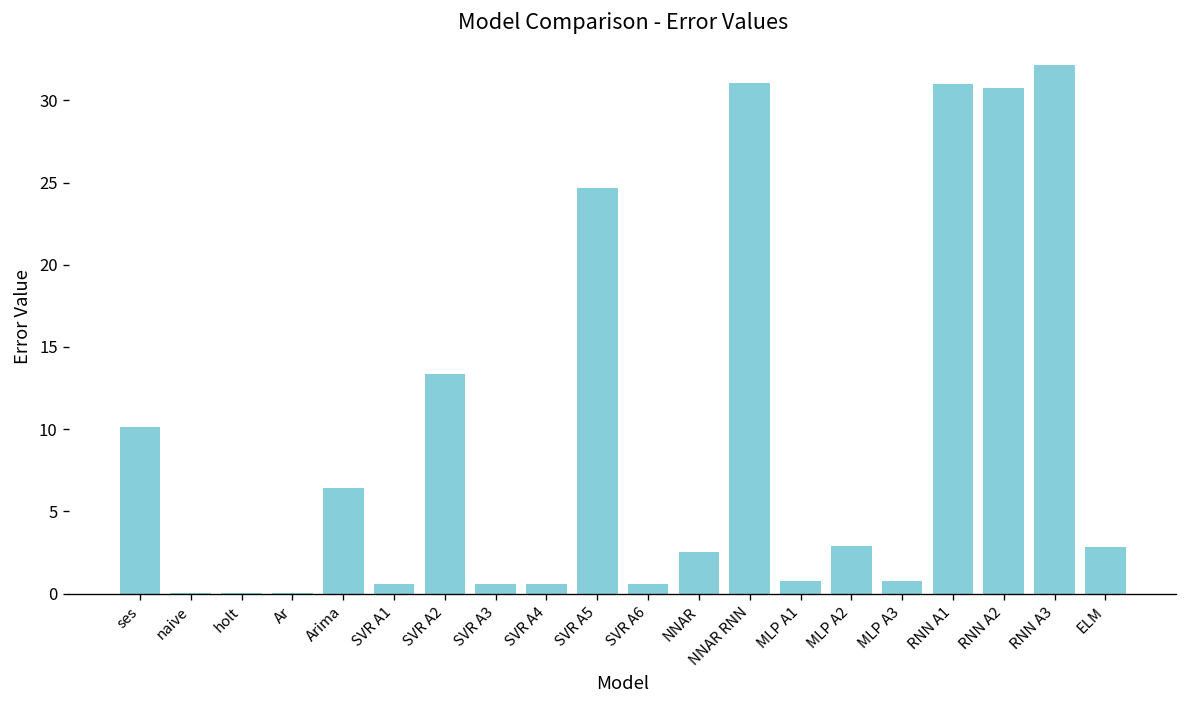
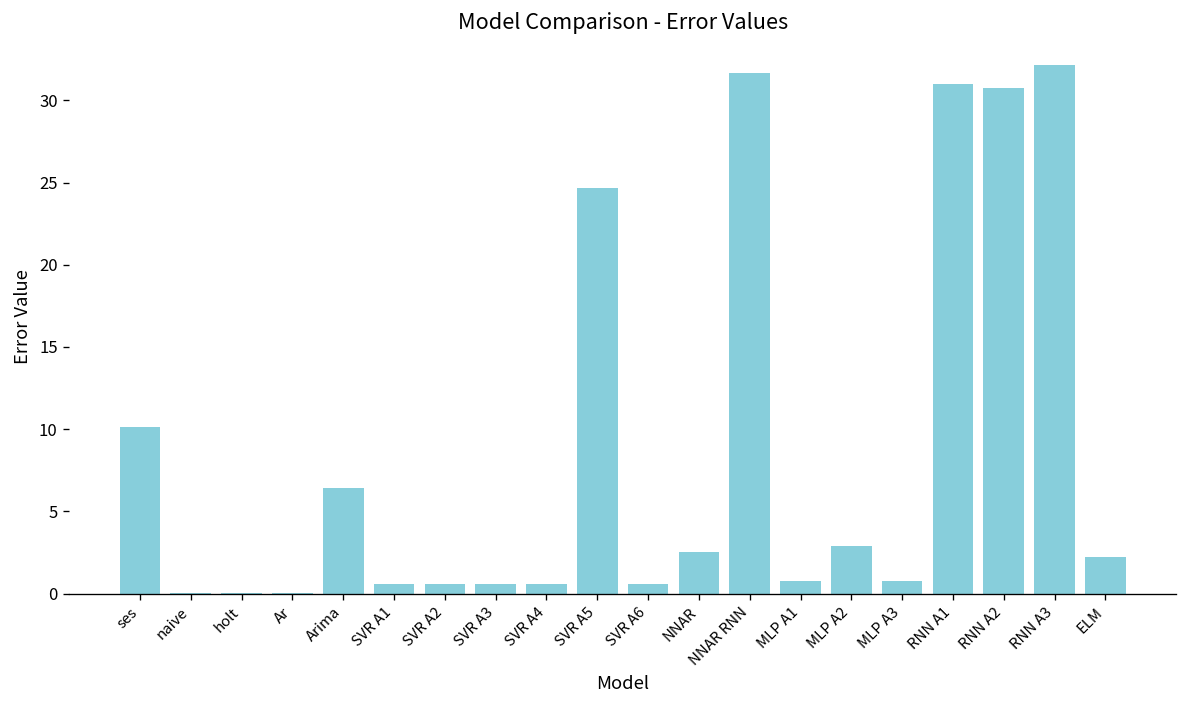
SVR A2: 13.3 -> 0.6
NNAR RNN: 31.0 -> 31.6
ELM: 2.8 -> 2.2
